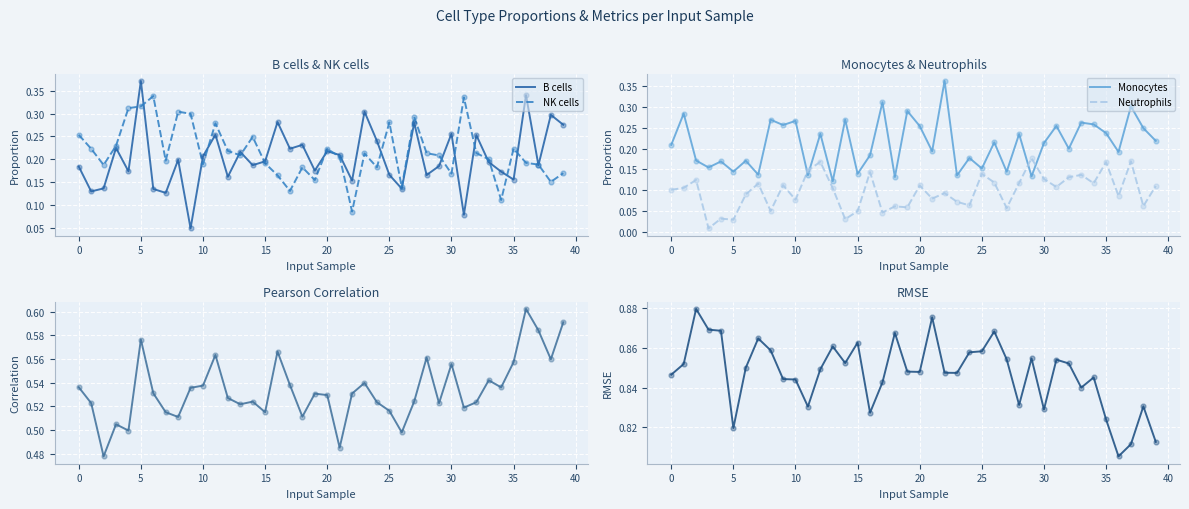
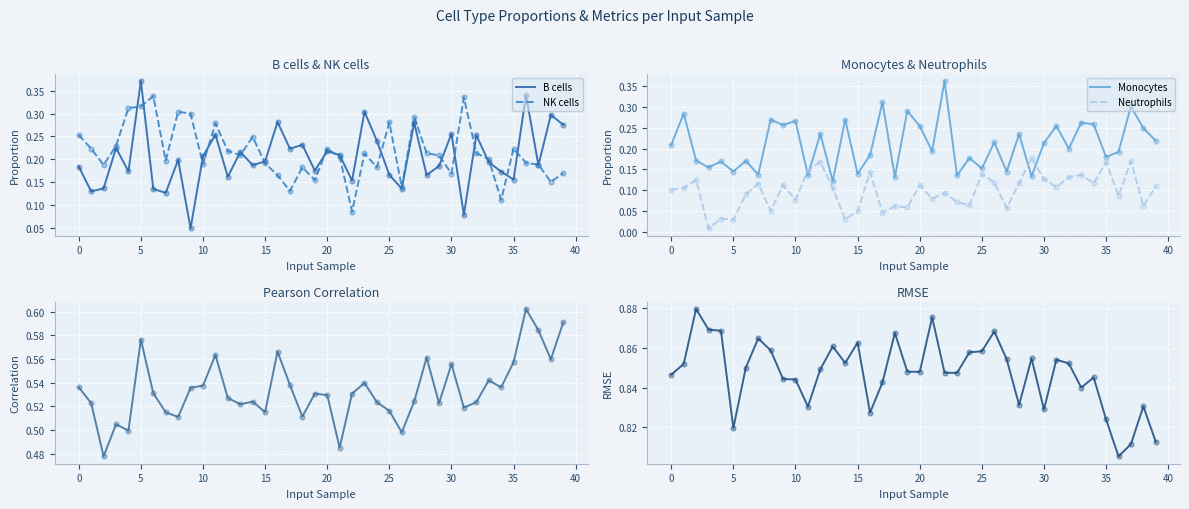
Monocytes & Neutrophils, Monocytes, 35: 0.24 -> 0.18
